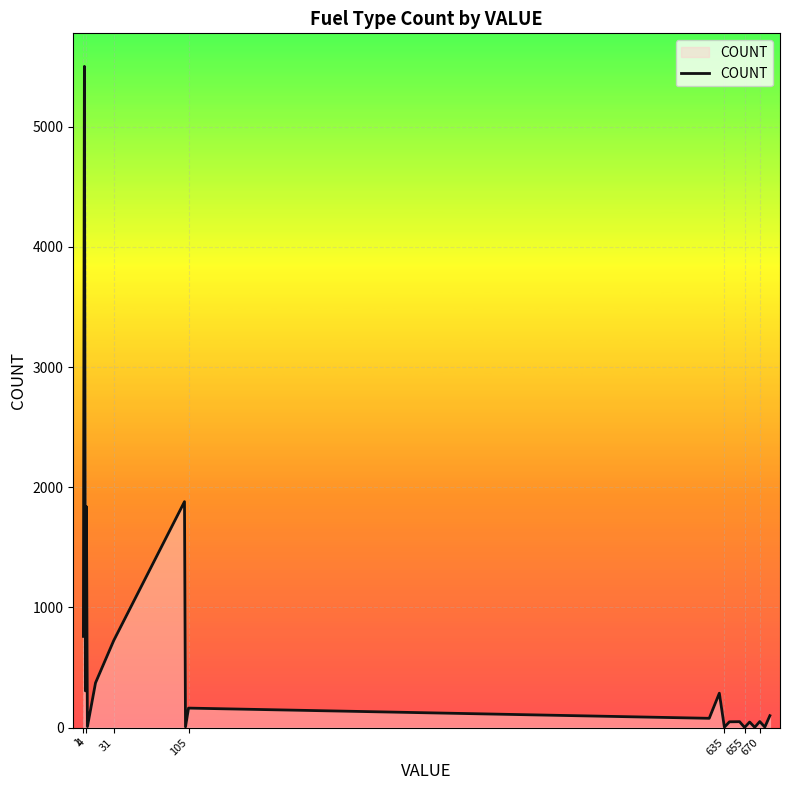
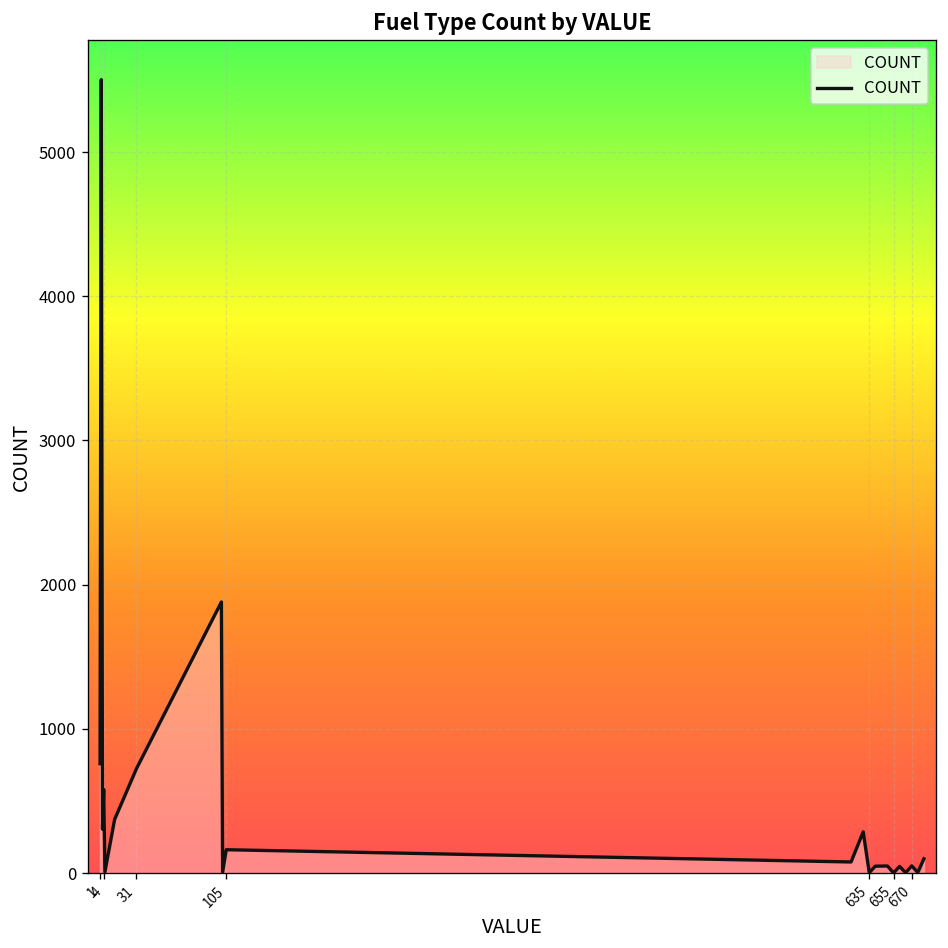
4: 1840 -> 580
